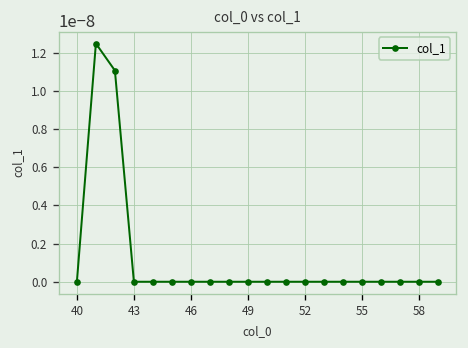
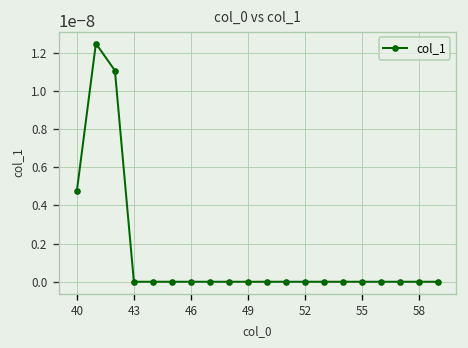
40: 0.000000000 -> 0.000000005
